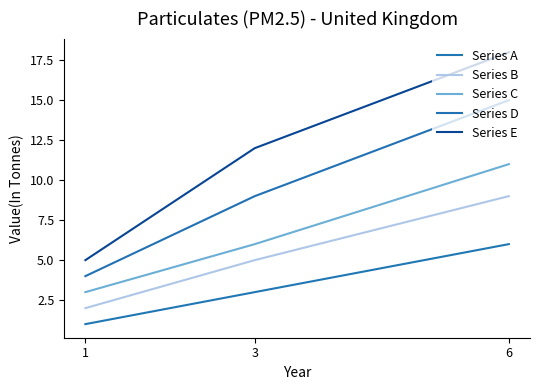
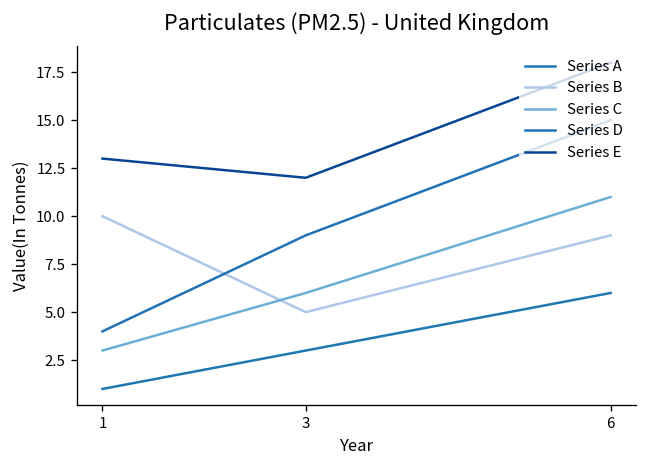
Series B, 1: 2 -> 10
Series E, 1: 5 -> 13
